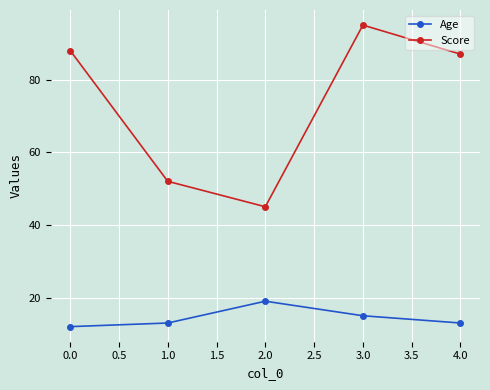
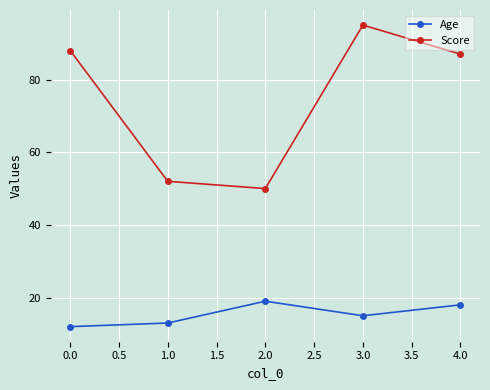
Score, 2.0: 45 -> 50
Age, 4.0: 13 -> 18
